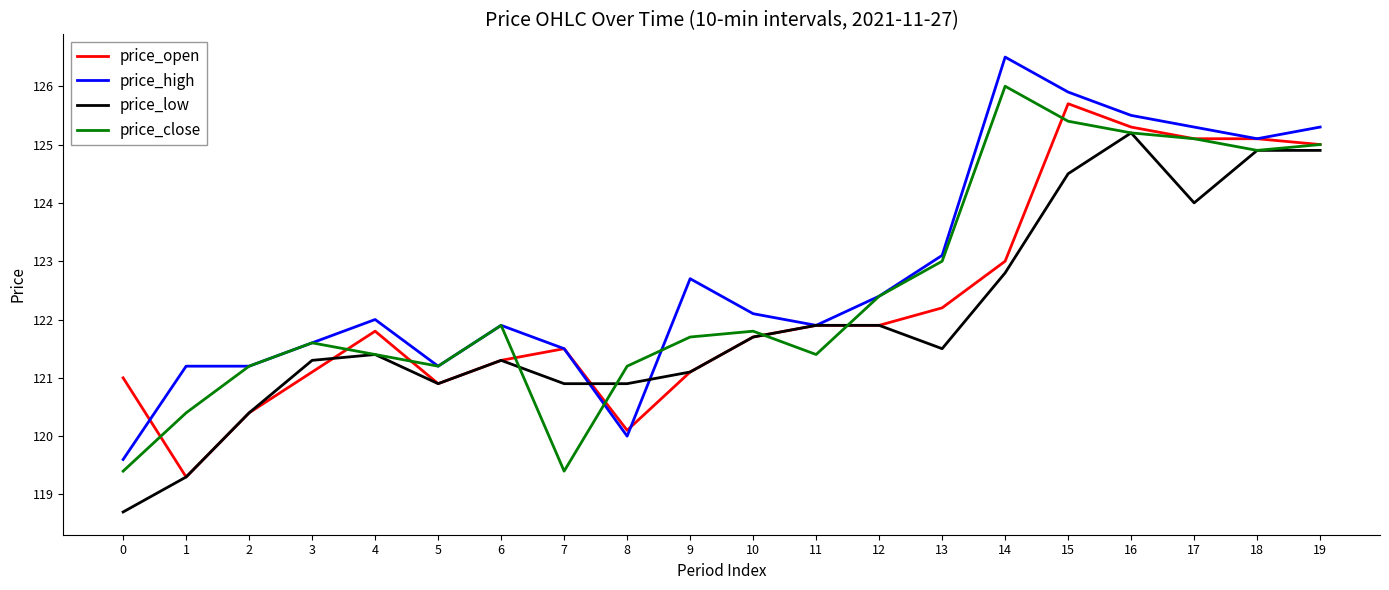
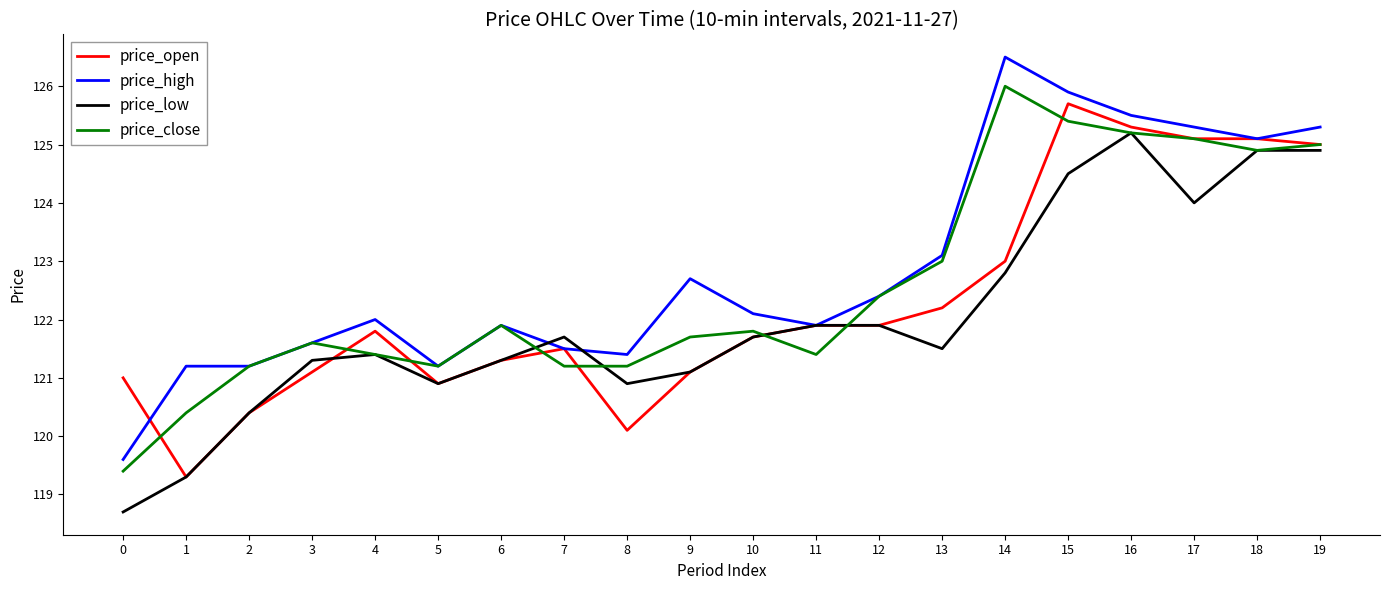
price_low, 7: 120.9 -> 121.7
price_close, 7: 119.4 -> 121.2
price_high, 8: 120.0 -> 121.4
